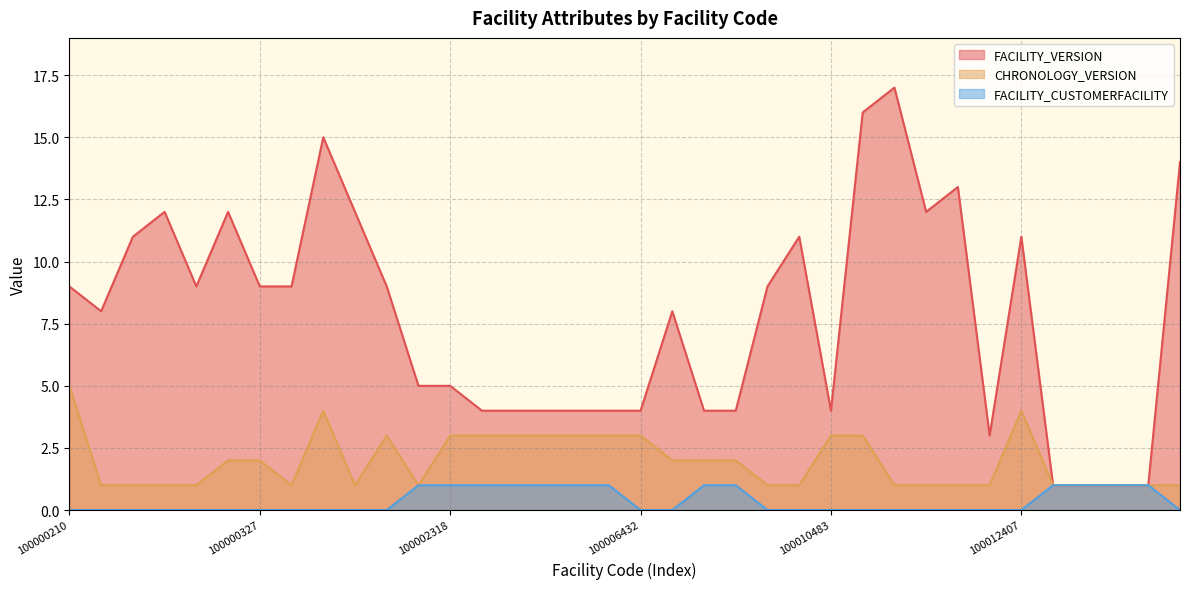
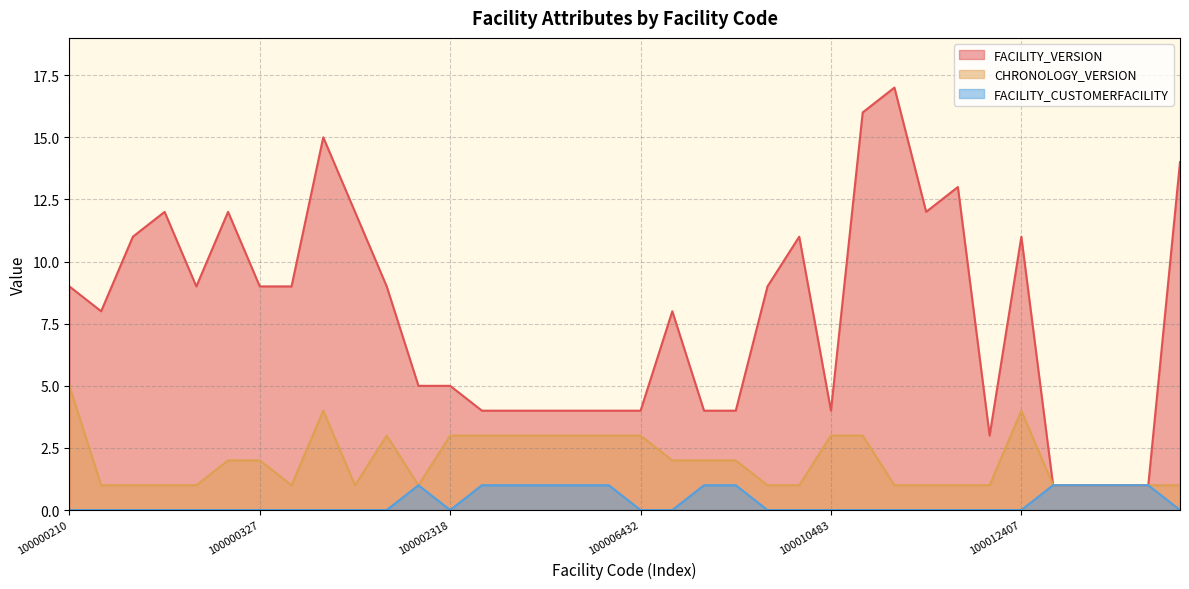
FACILITY_CUSTOMERFACILITY, 100002318: 1 -> 0
